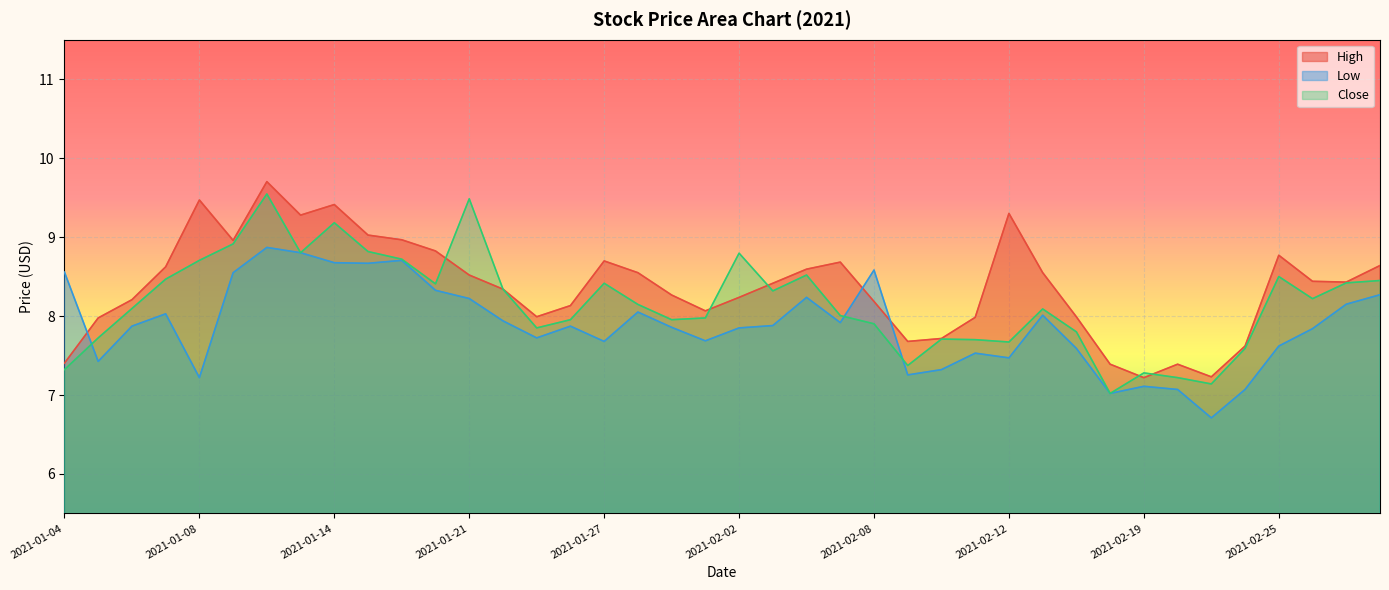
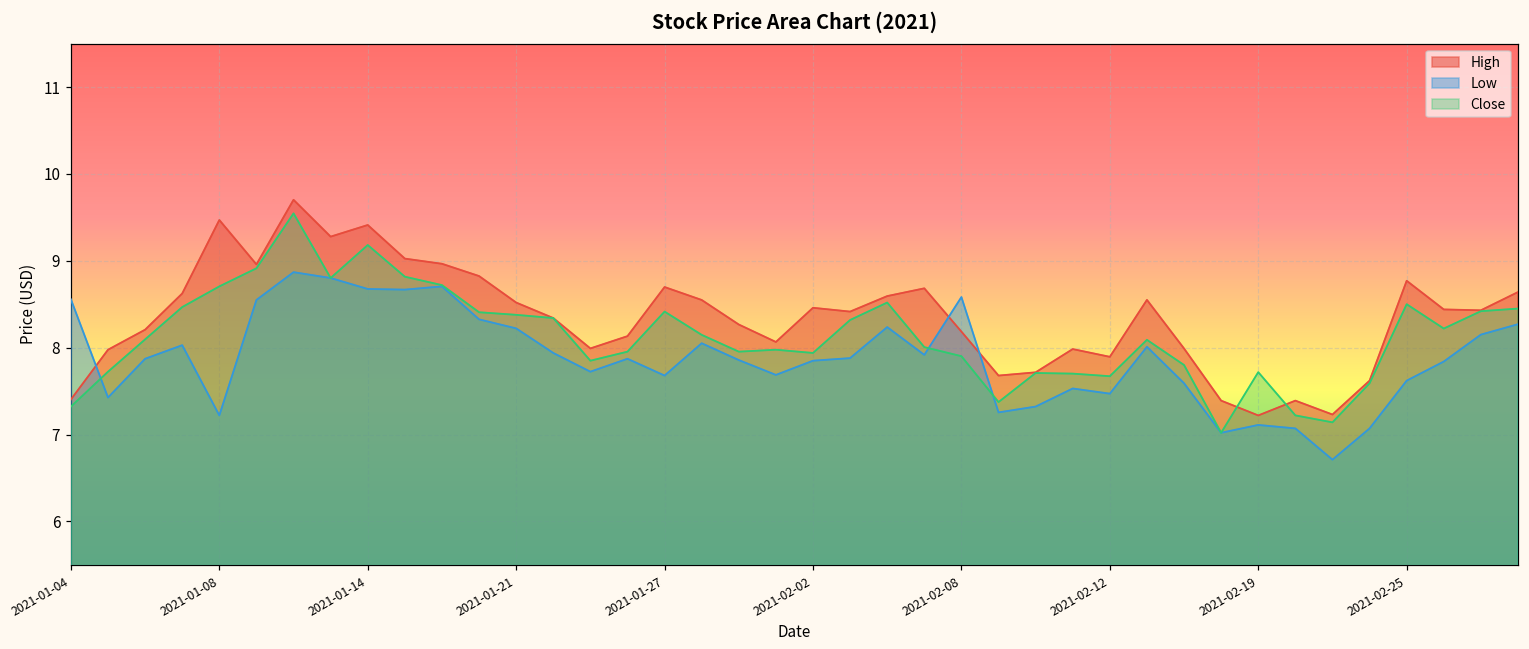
Close, 2021-01-21: 9.5 -> 8.4
High, 2021-02-02: 8.2 -> 8.5
Close, 2021-02-02: 8.8 -> 7.9
High, 2021-02-12: 9.3 -> 7.9
Close, 2021-02-19: 7.3 -> 7.7
